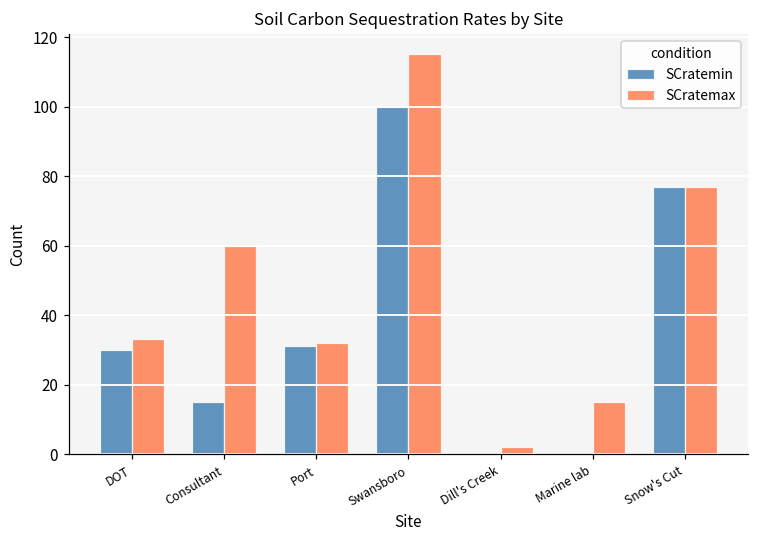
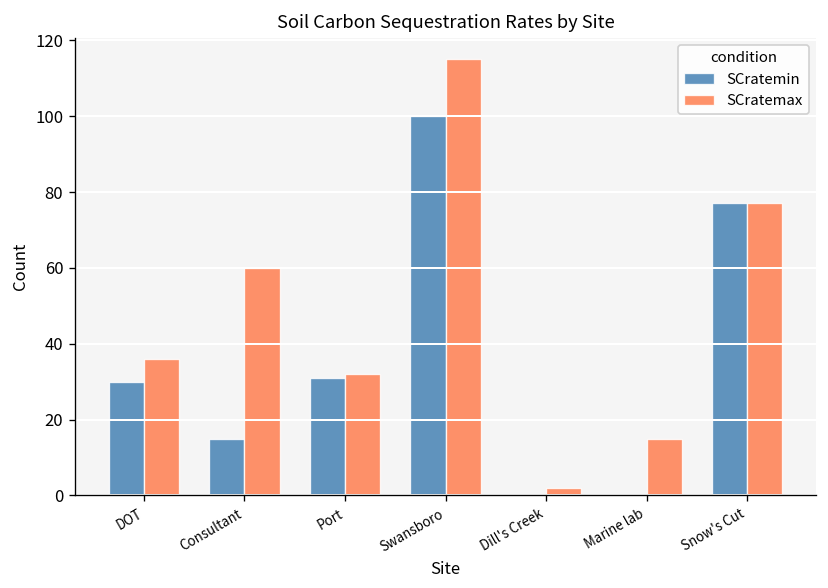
SCratemax, DOT: 33 -> 36
